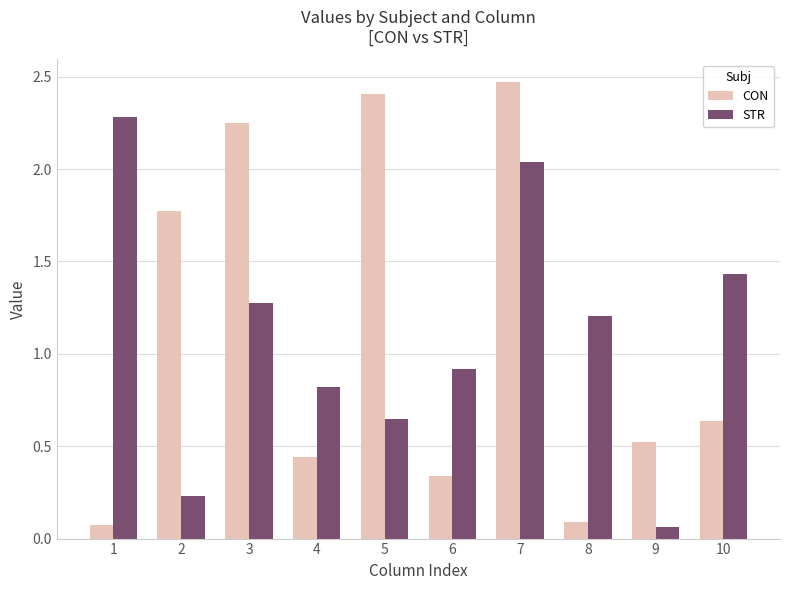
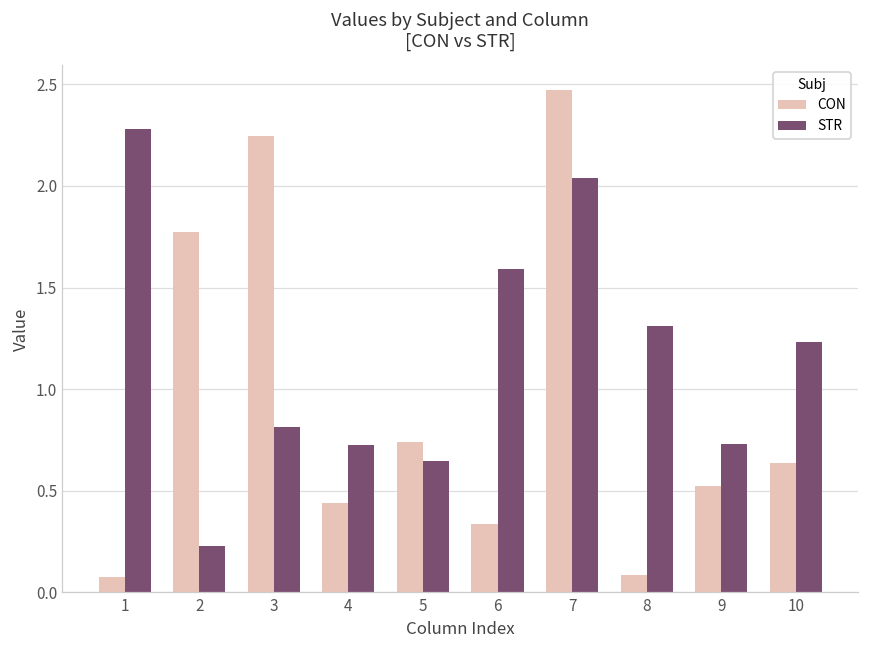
STR, 3: 1.28 -> 0.81
STR, 4: 0.82 -> 0.73
CON, 5: 2.41 -> 0.74
STR, 6: 0.92 -> 1.59
STR, 8: 1.20 -> 1.31
STR, 9: 0.06 -> 0.73
STR, 10: 1.43 -> 1.23
